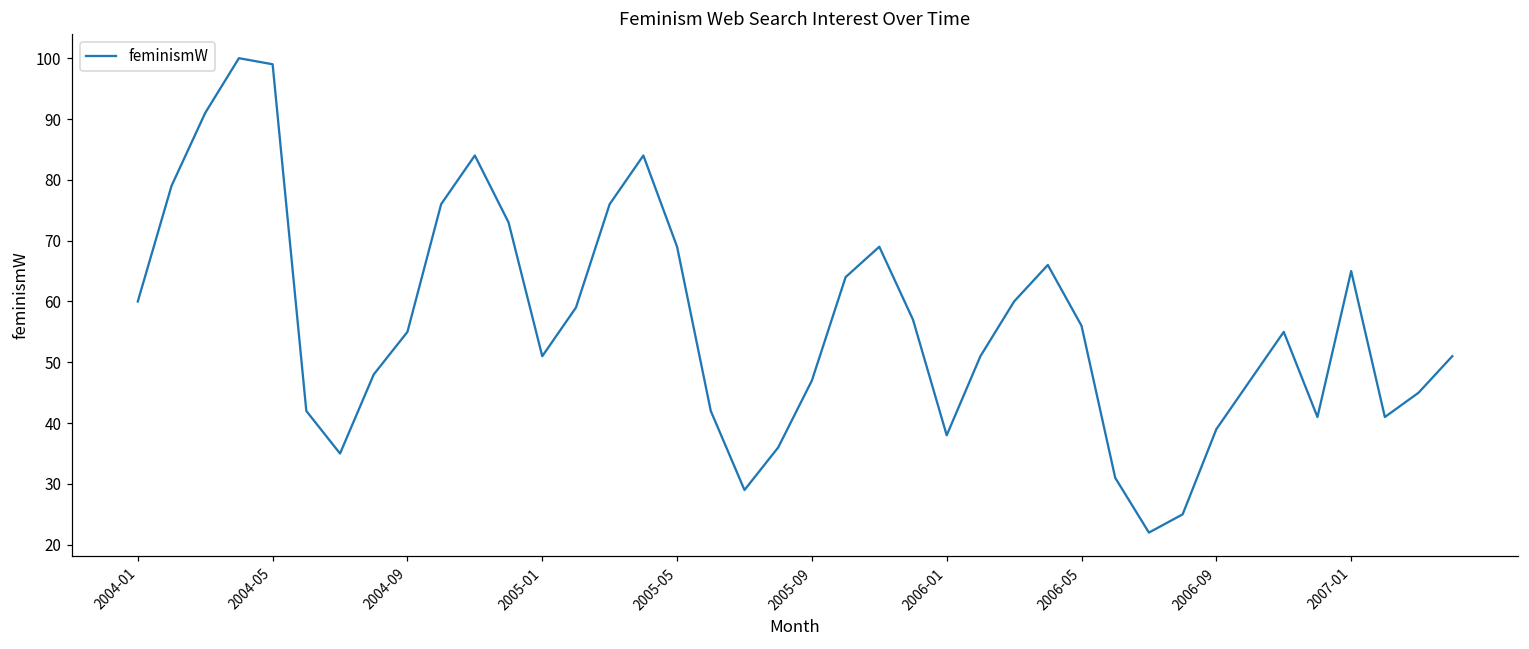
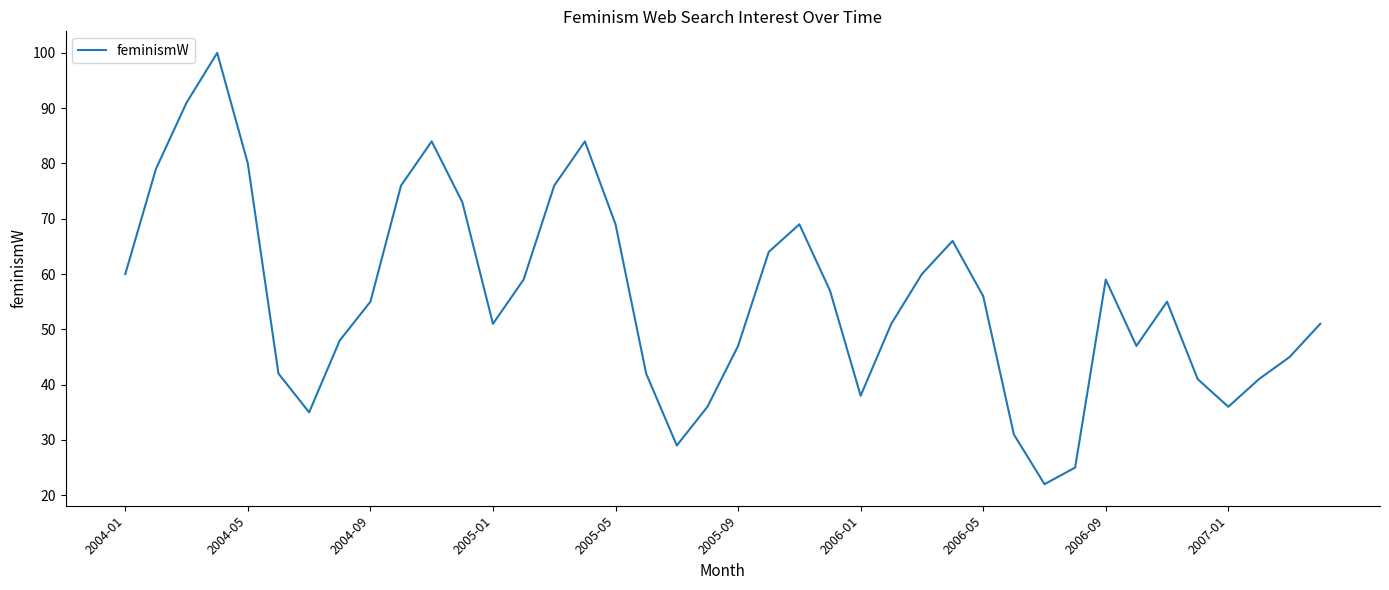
2004-05: 99 -> 80
2006-09: 39 -> 59
2007-01: 65 -> 36
